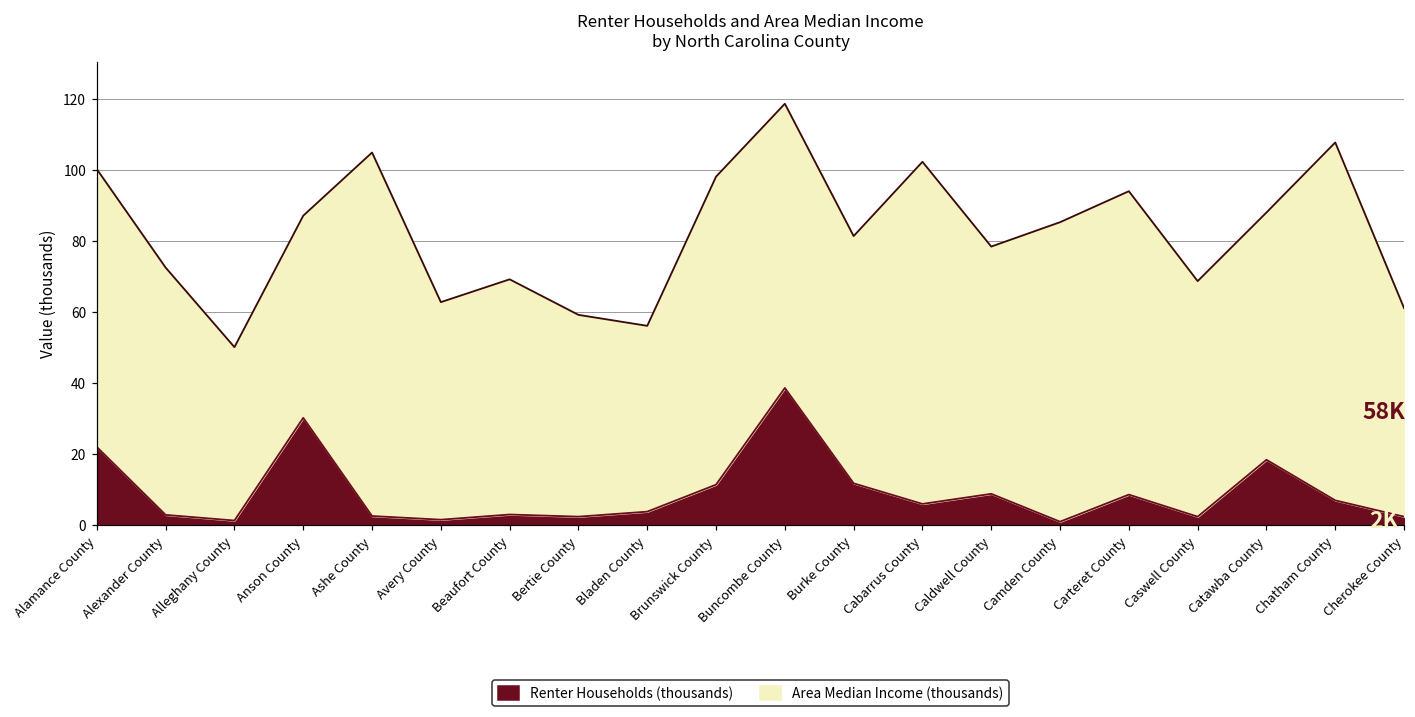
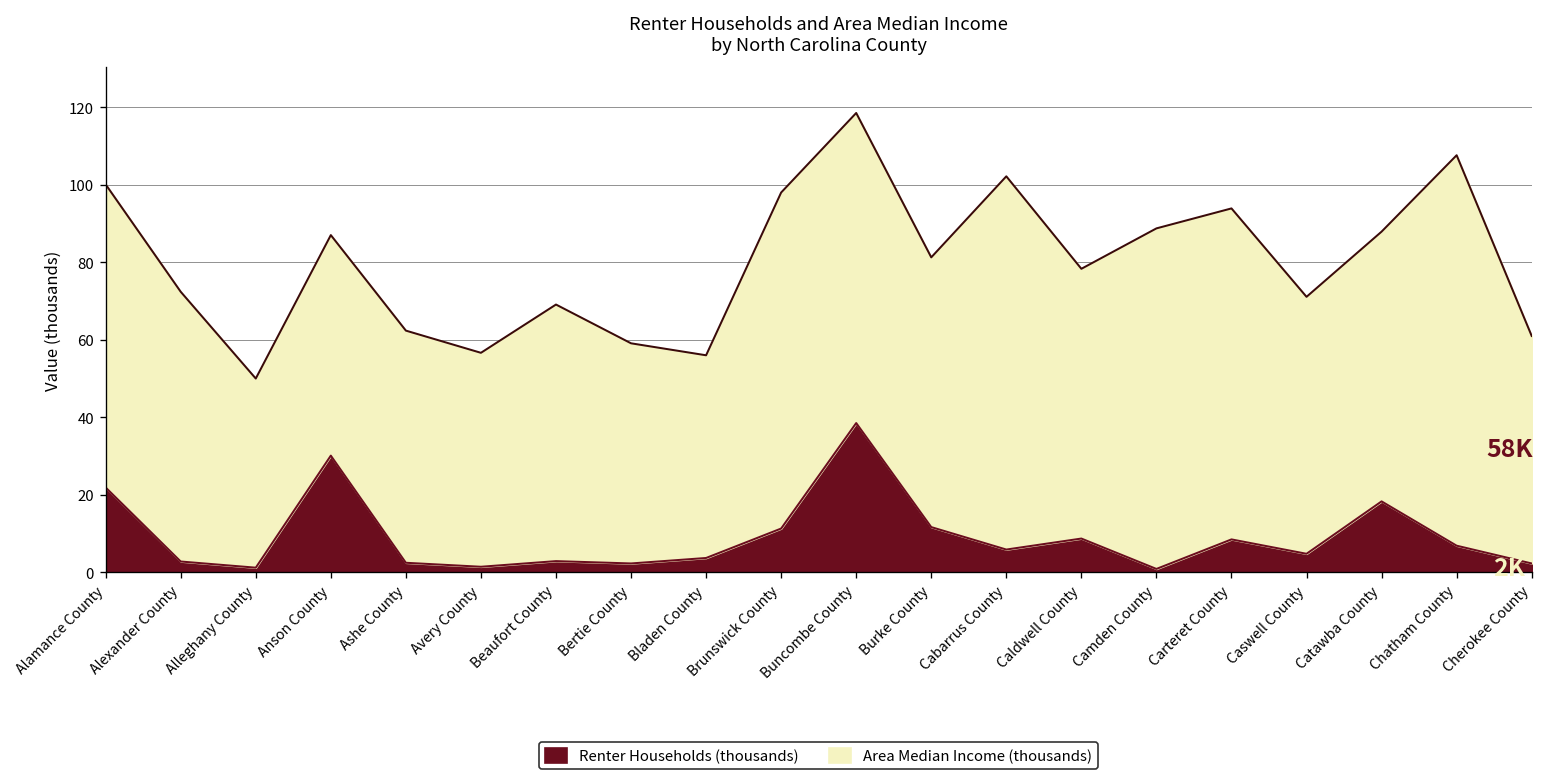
Area Median Income (thousands), Ashe County: 102 -> 60
Area Median Income (thousands), Avery County: 61 -> 55
Area Median Income (thousands), Camden County: 84 -> 88
Renter Households (thousands), Caswell County: 2 -> 5
